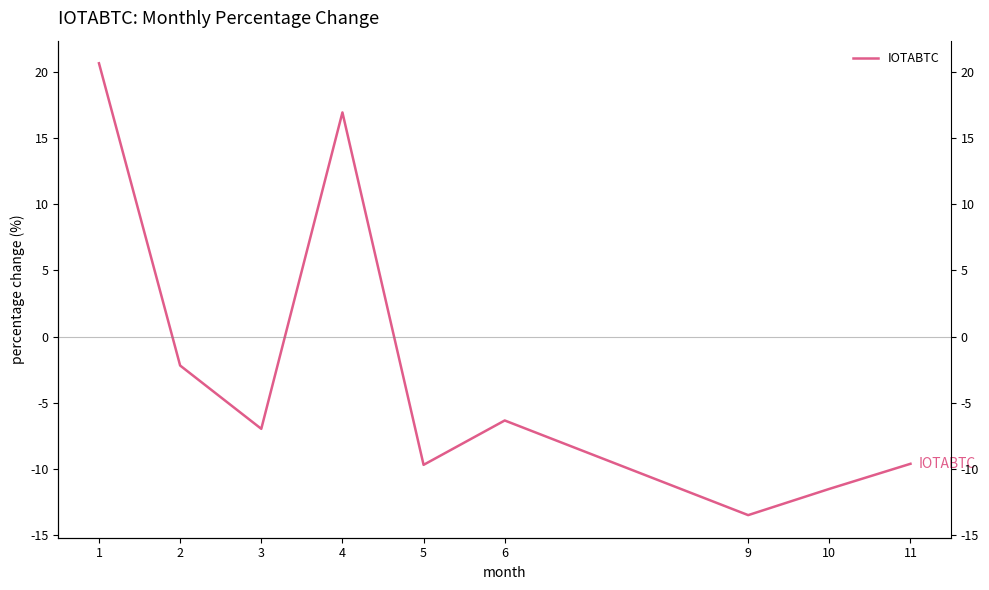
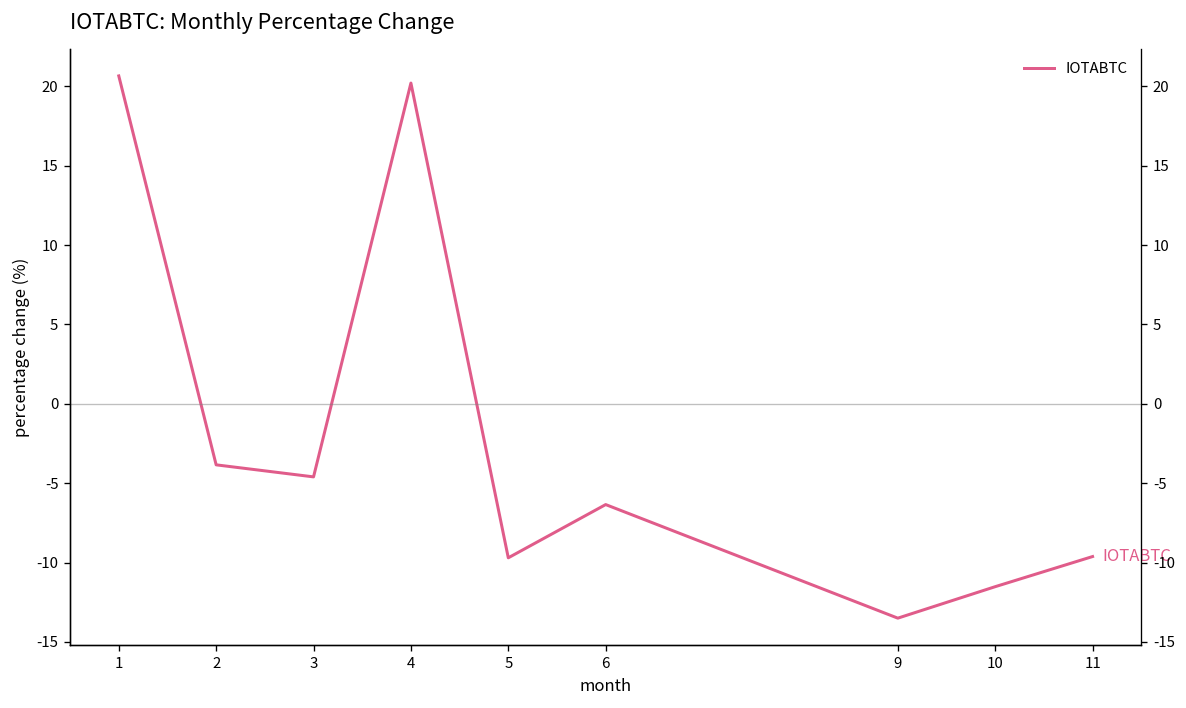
2: -2.2 -> -3.8
3: -7.0 -> -4.6
4: 16.9 -> 20.2
